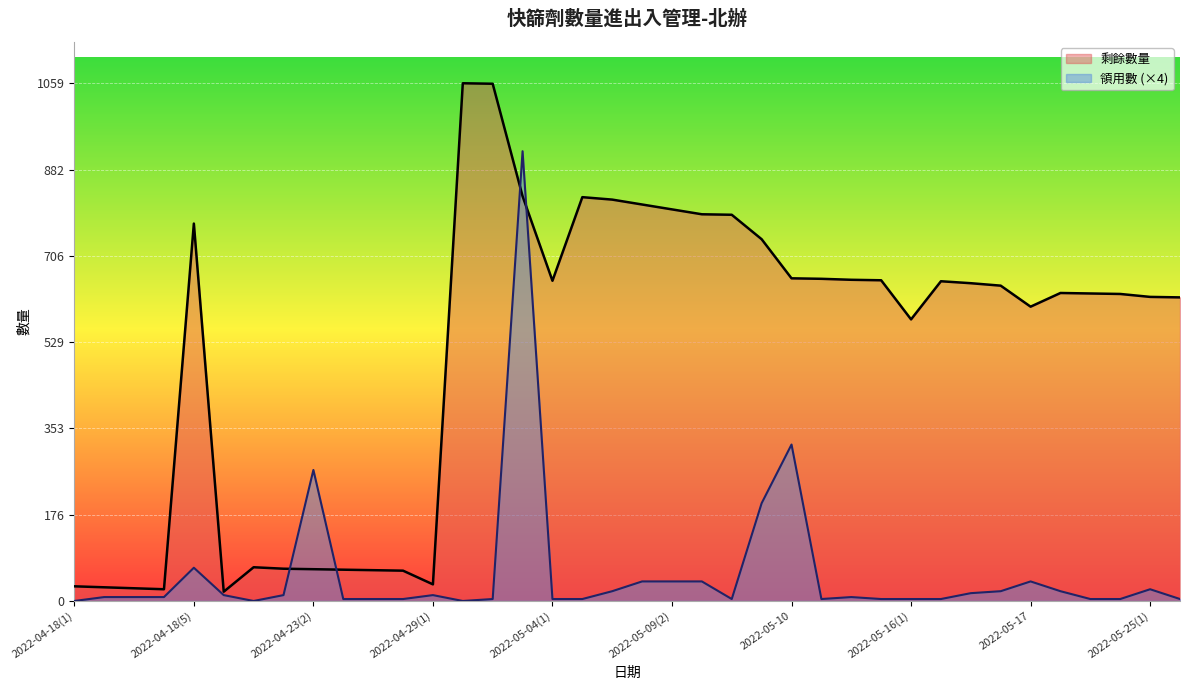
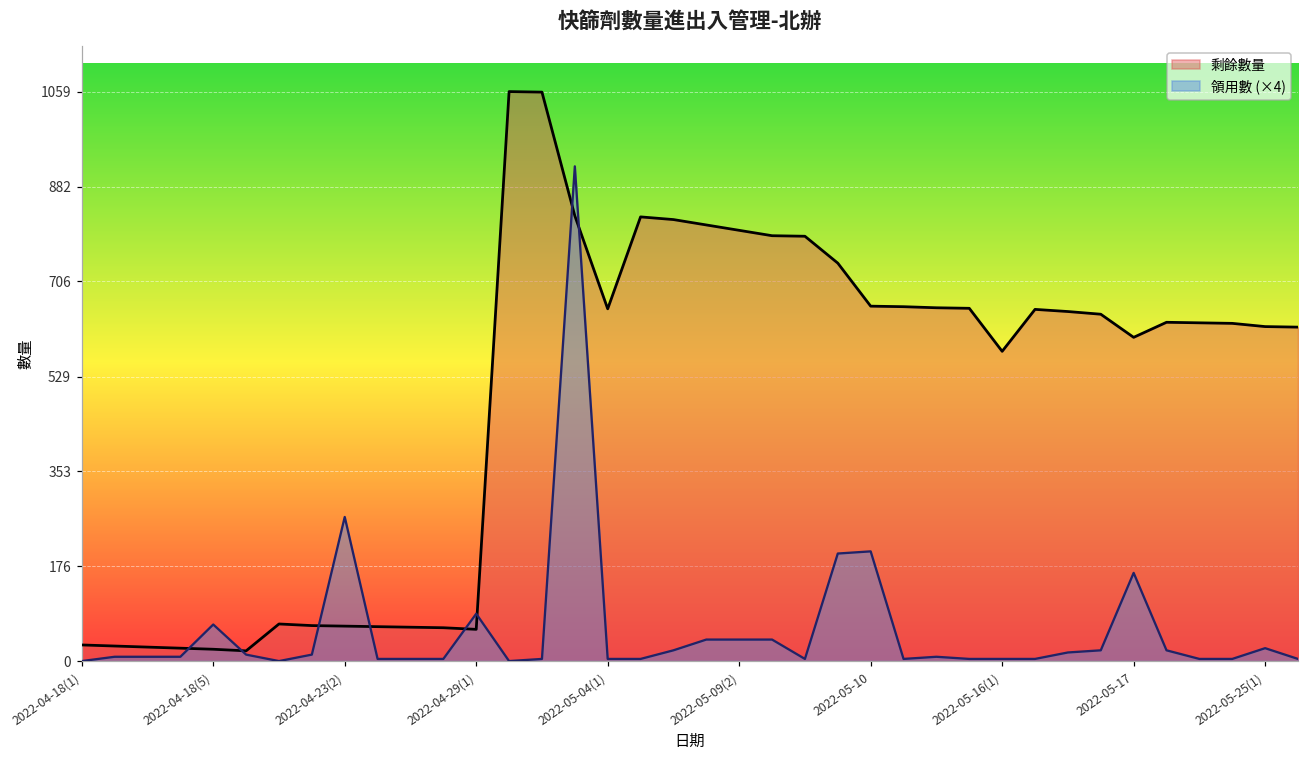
剩餘數量, 2022-04-18(5): 770 -> 20
剩餘數量, 2022-04-29(1): 30 -> 60
領用數 (×4), 2022-04-29(1): 10 -> 90
領用數 (×4), 2022-05-10: 320 -> 200
領用數 (×4), 2022-05-17: 40 -> 160
